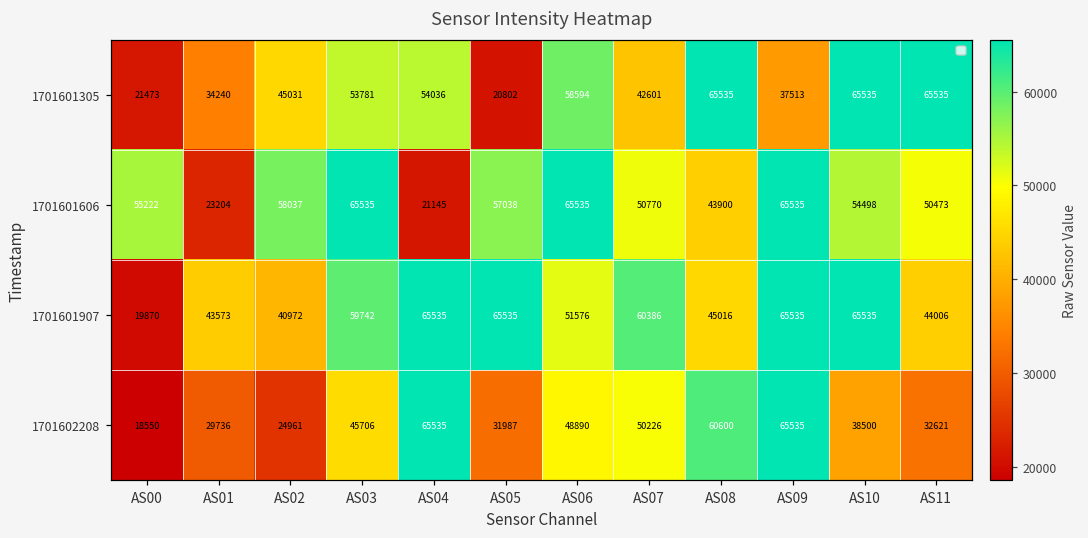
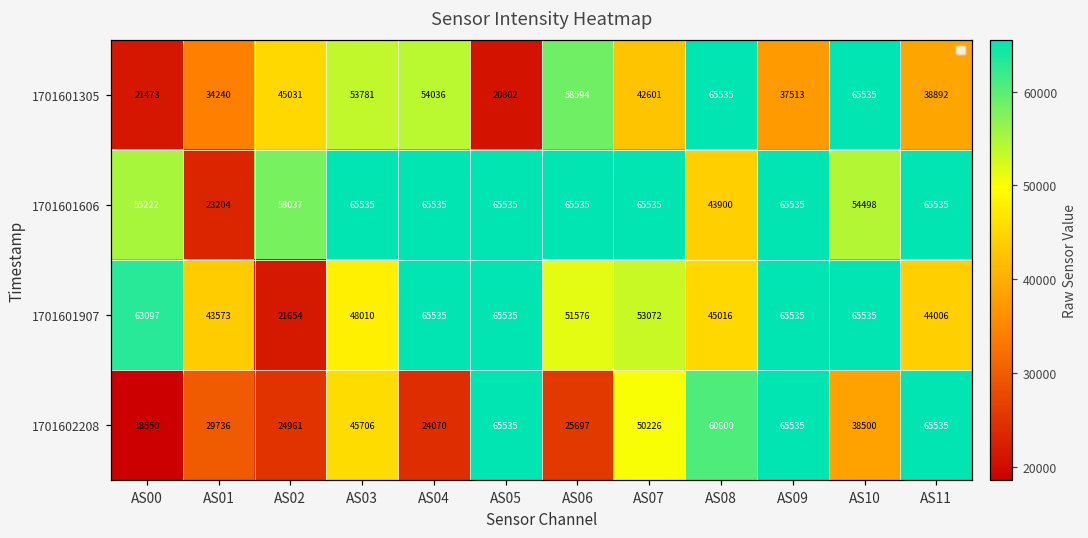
1701601305, AS11: 65535 -> 38892
1701601606, AS04: 21145 -> 65535
1701601606, AS05: 57038 -> 65535
1701601606, AS07: 50770 -> 65535
1701601606, AS11: 50473 -> 65535
1701601907, AS00: 19870 -> 63097
1701601907, AS02: 40972 -> 21654
1701601907, AS03: 59742 -> 48010
1701601907, AS07: 60386 -> 53072
1701602208, AS04: 65535 -> 24070
1701602208, AS05: 31987 -> 65535
1701602208, AS06: 48890 -> 25697
1701602208, AS11: 32621 -> 65535
